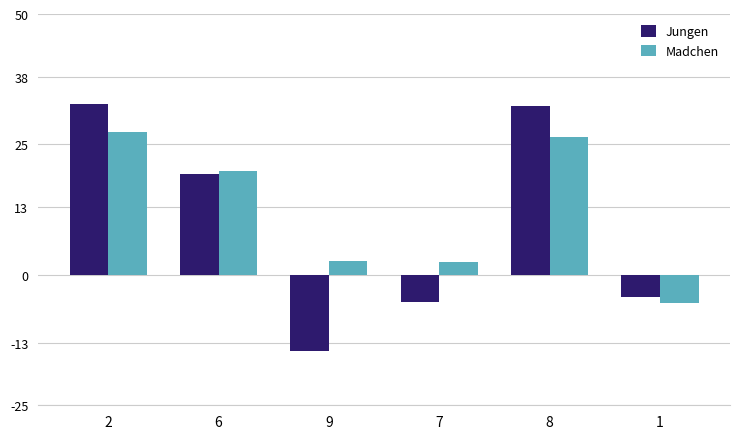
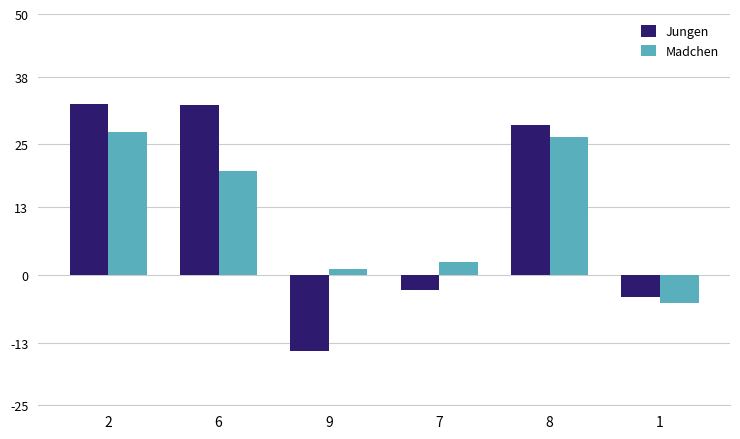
Jungen, 6: 19 -> 33
Madchen, 9: 3 -> 1
Jungen, 7: -5 -> -3
Jungen, 8: 32 -> 29
